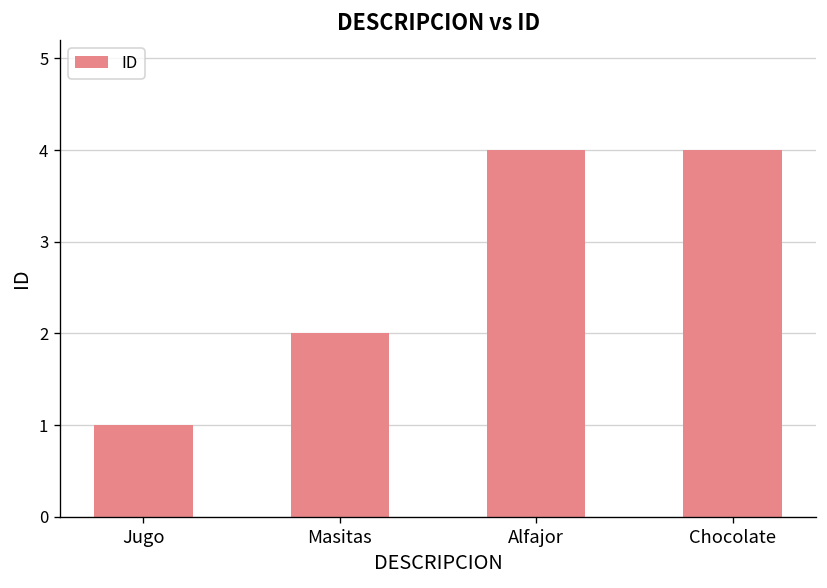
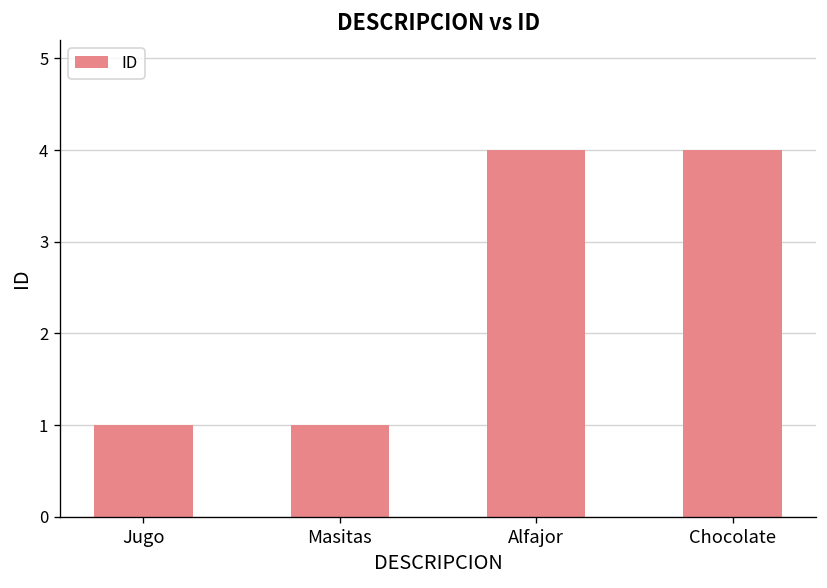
Masitas: 2 -> 1
